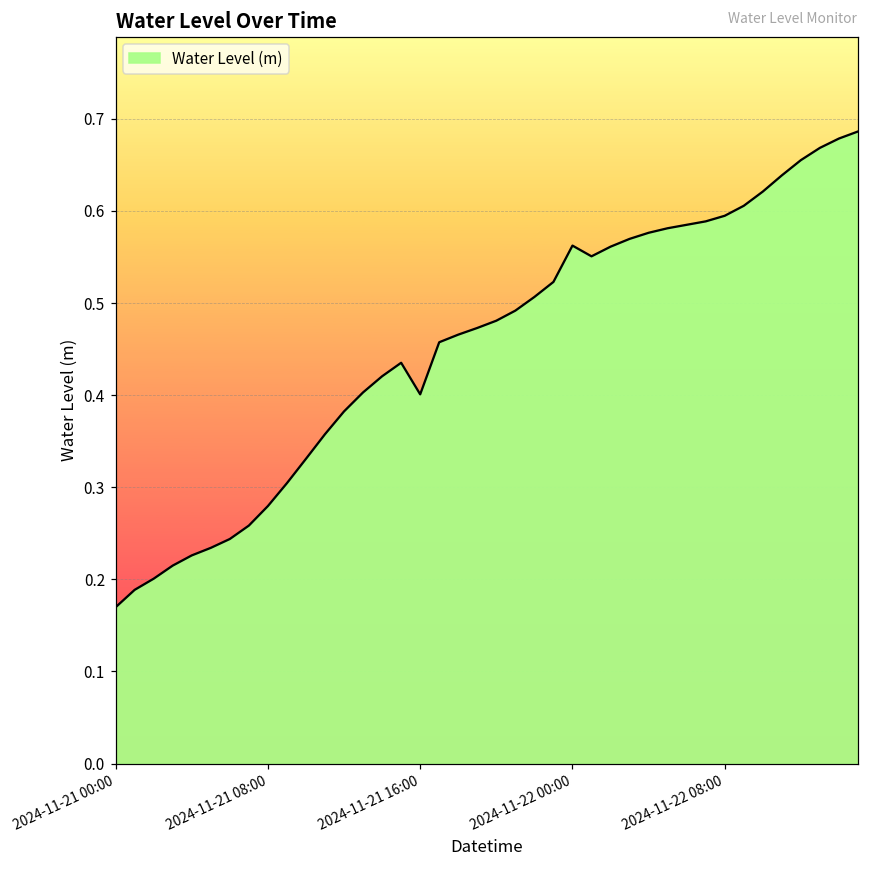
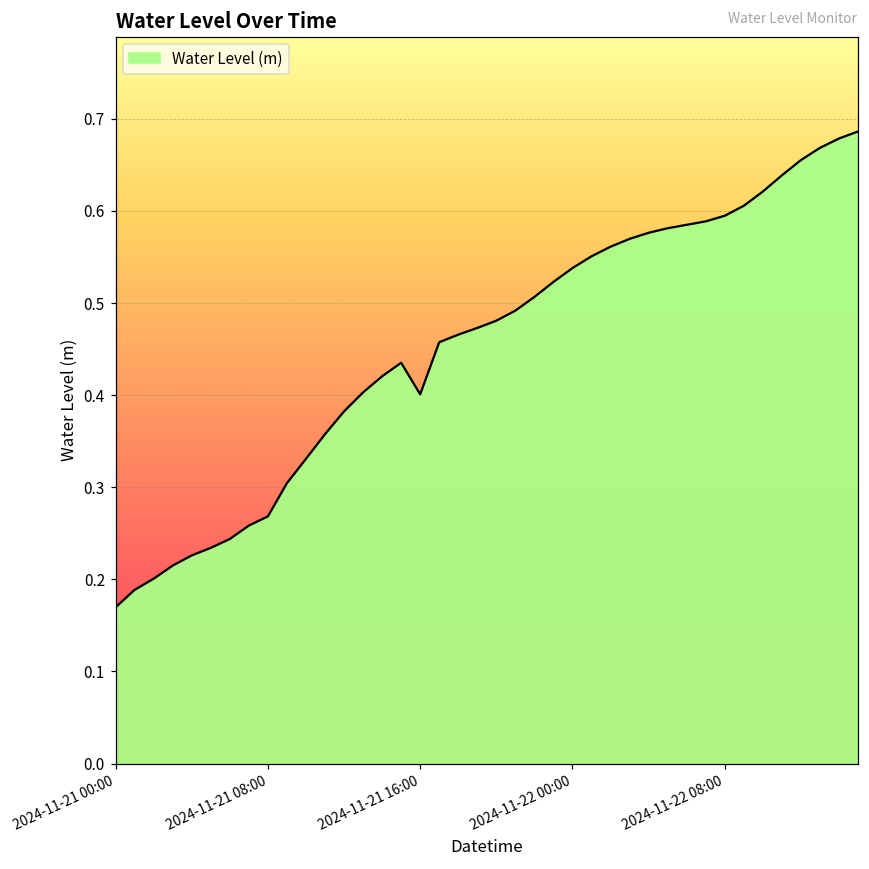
2024-11-21 08:00: 0.28 -> 0.27
2024-11-22 00:00: 0.56 -> 0.54
